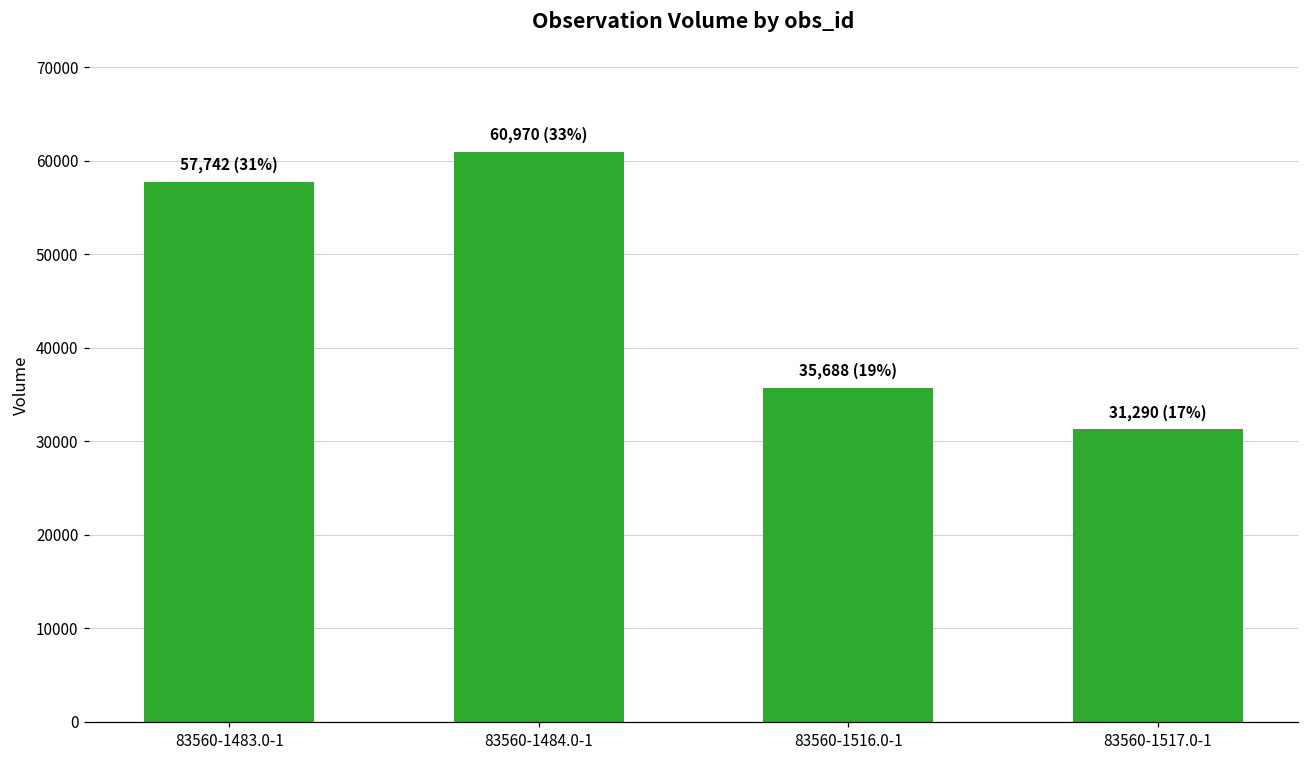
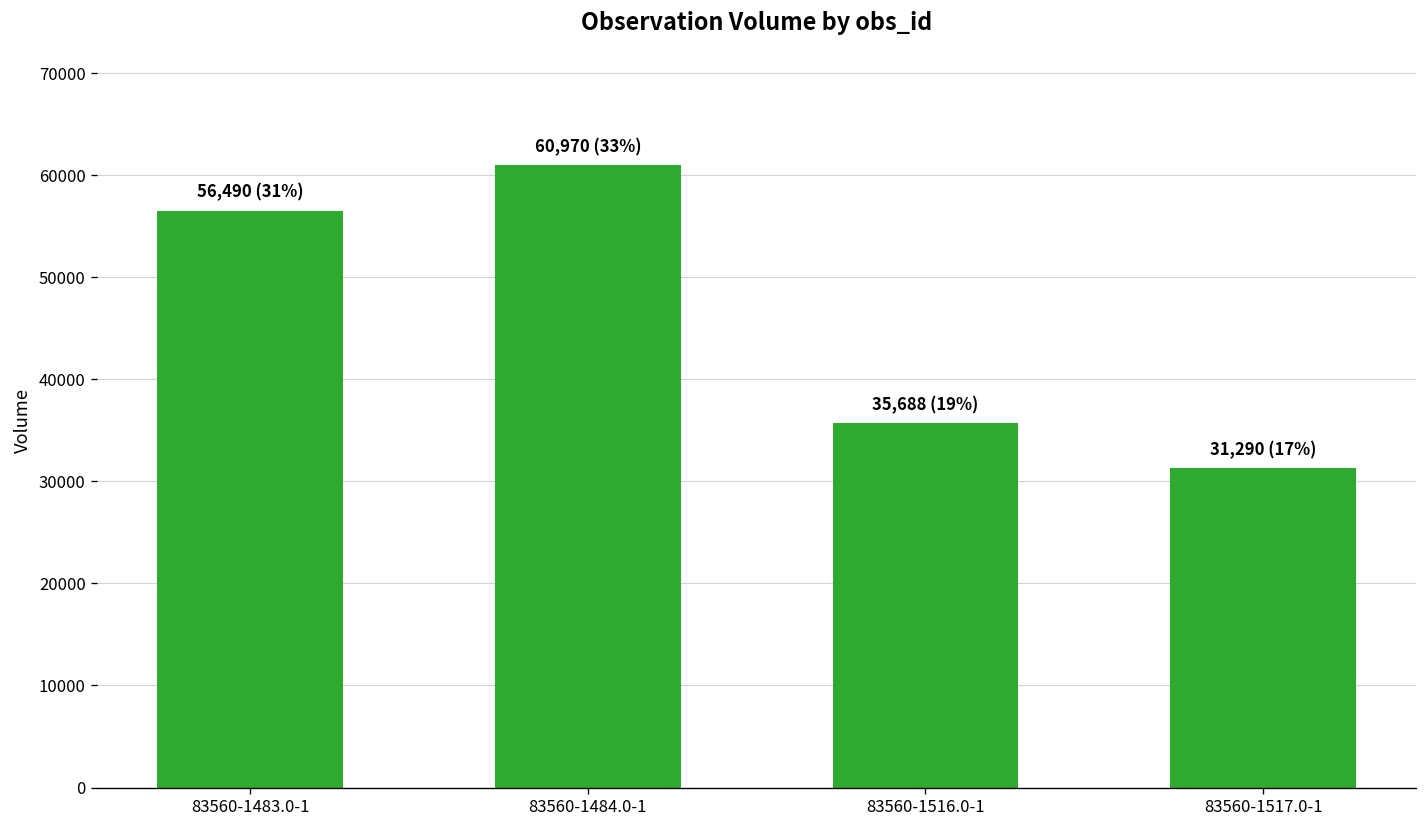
83560-1483.0-1: 57,742 -> 56,490
